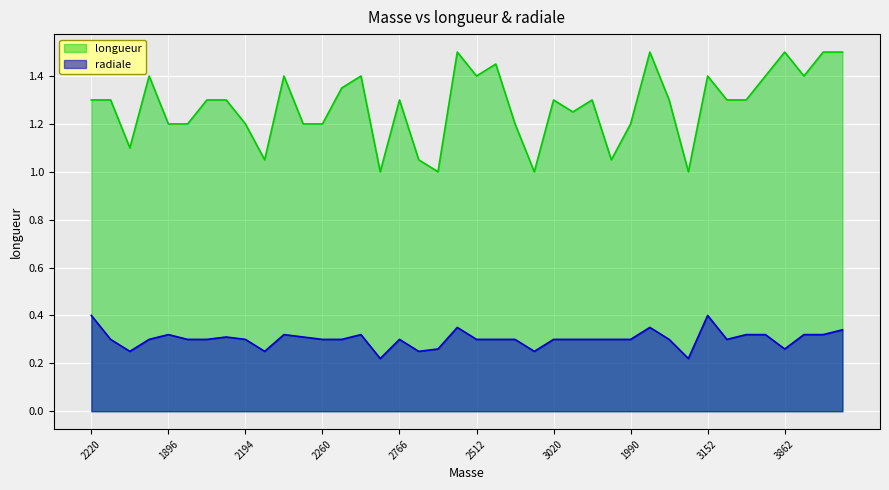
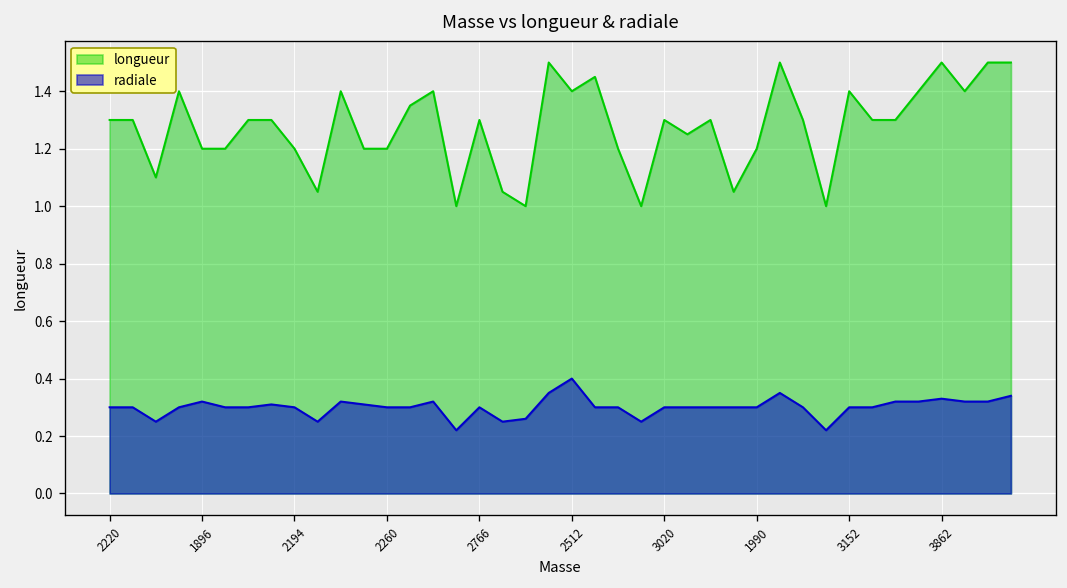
radiale, 2220: 0.4 -> 0.3
radiale, 2512: 0.3 -> 0.4
radiale, 3152: 0.4 -> 0.3
radiale, 3862: 0.26 -> 0.33
